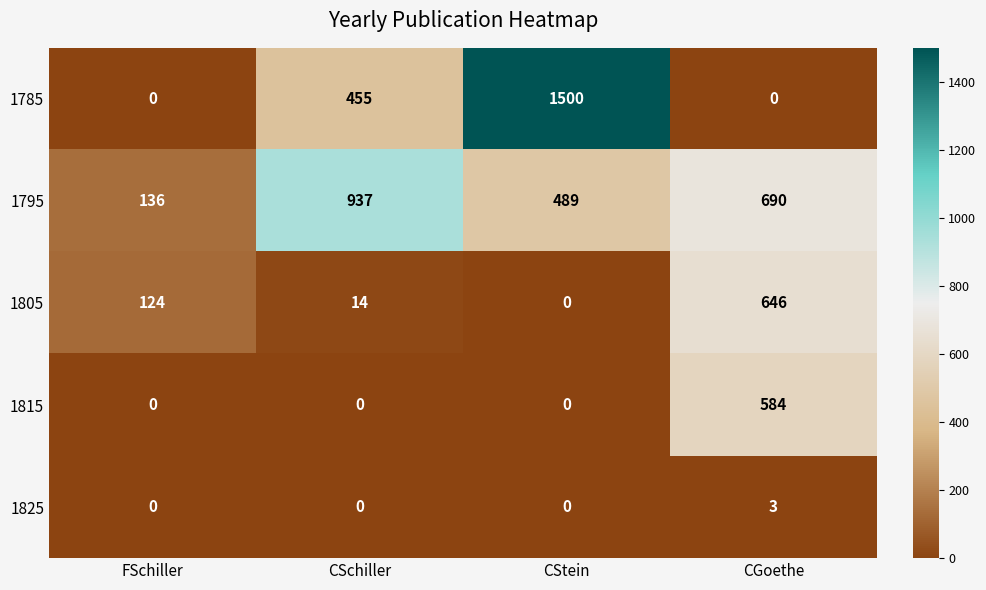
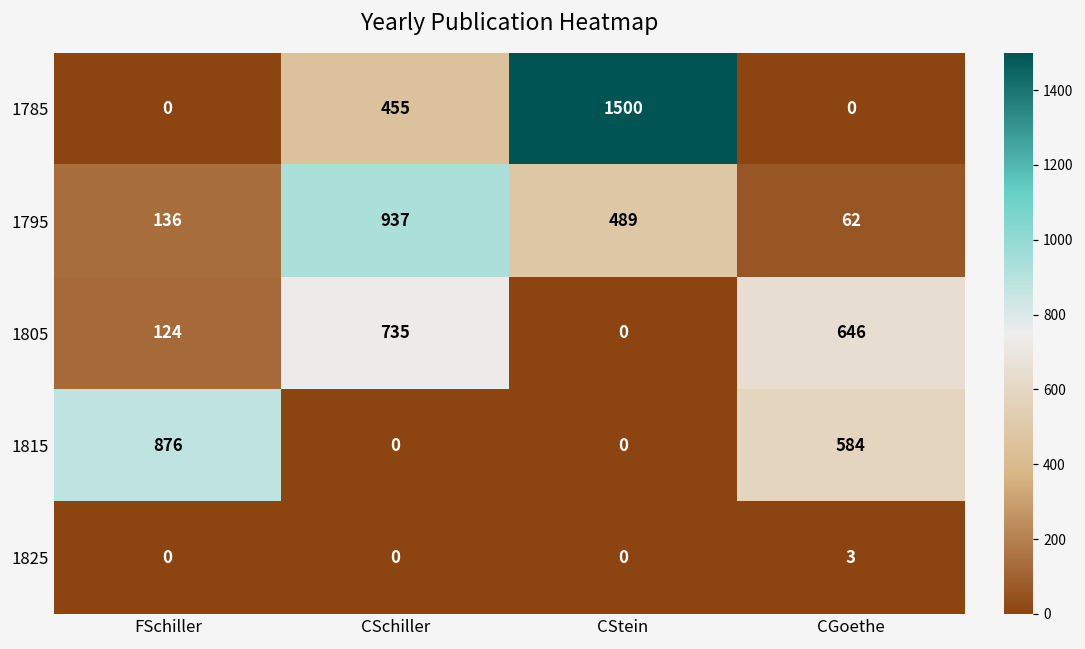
1795, CGoethe: 690 -> 62
1805, CSchiller: 14 -> 735
1815, FSchiller: 0 -> 876
